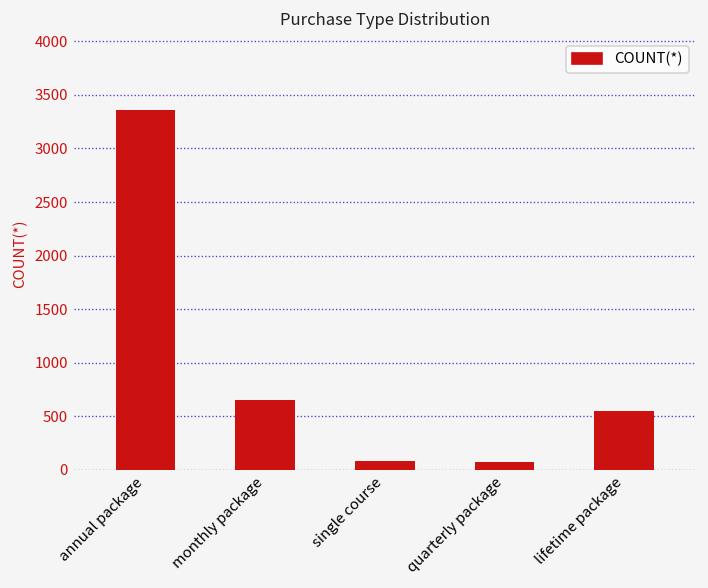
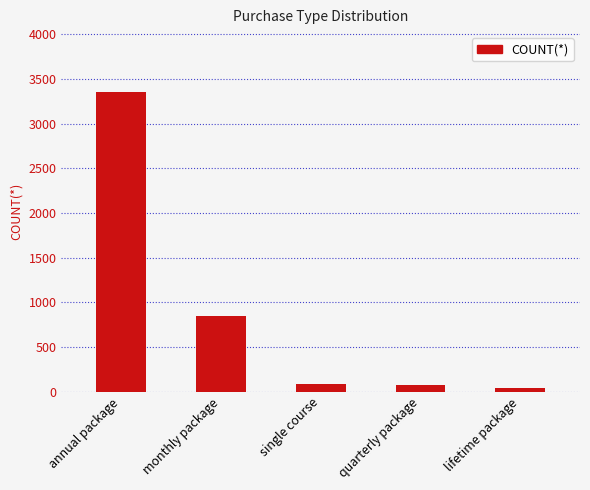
monthly package: 700 -> 800
lifetime package: 500 -> 0
